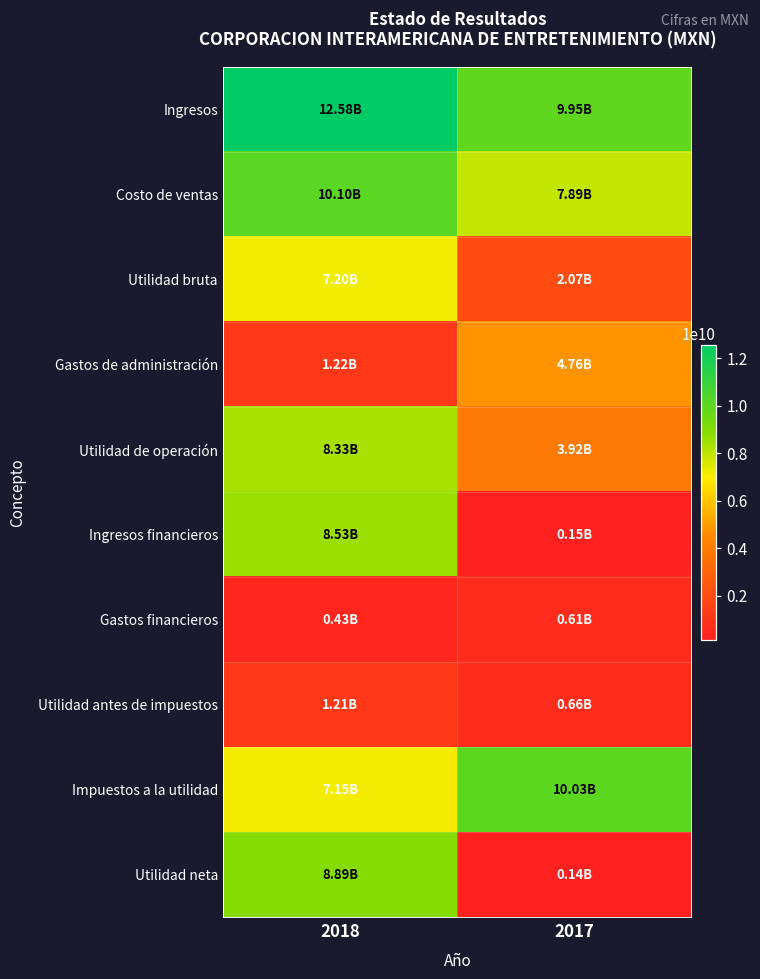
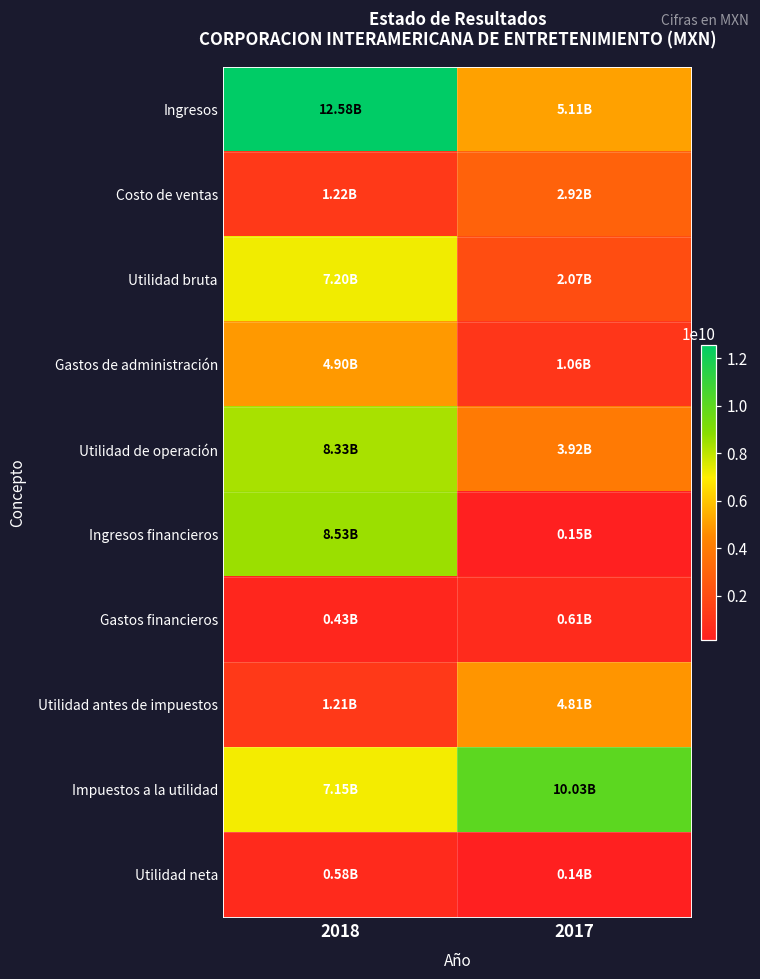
Ingresos, 2017: 9.95B -> 5.11B
Costo de ventas, 2018: 10.10B -> 1.22B
Costo de ventas, 2017: 7.89B -> 2.92B
Gastos de administración, 2018: 1.22B -> 4.90B
Gastos de administración, 2017: 4.76B -> 1.06B
Utilidad antes de impuestos, 2017: 0.66B -> 4.81B
Utilidad neta, 2018: 8.89B -> 0.58B
